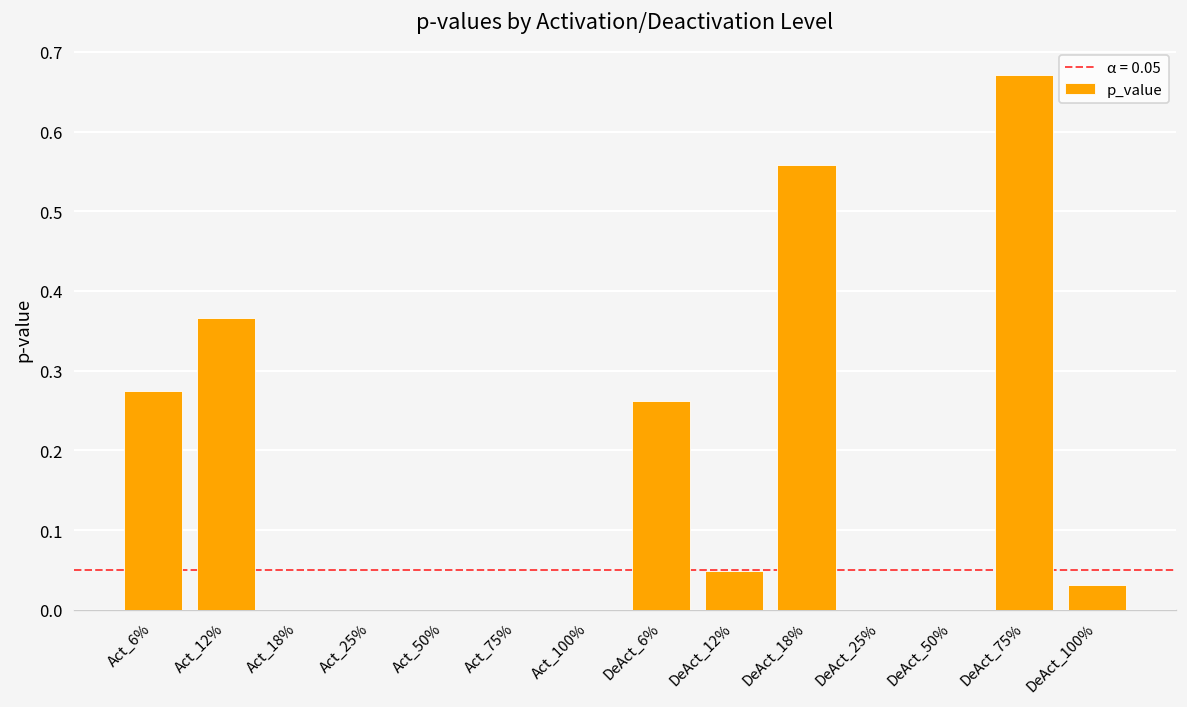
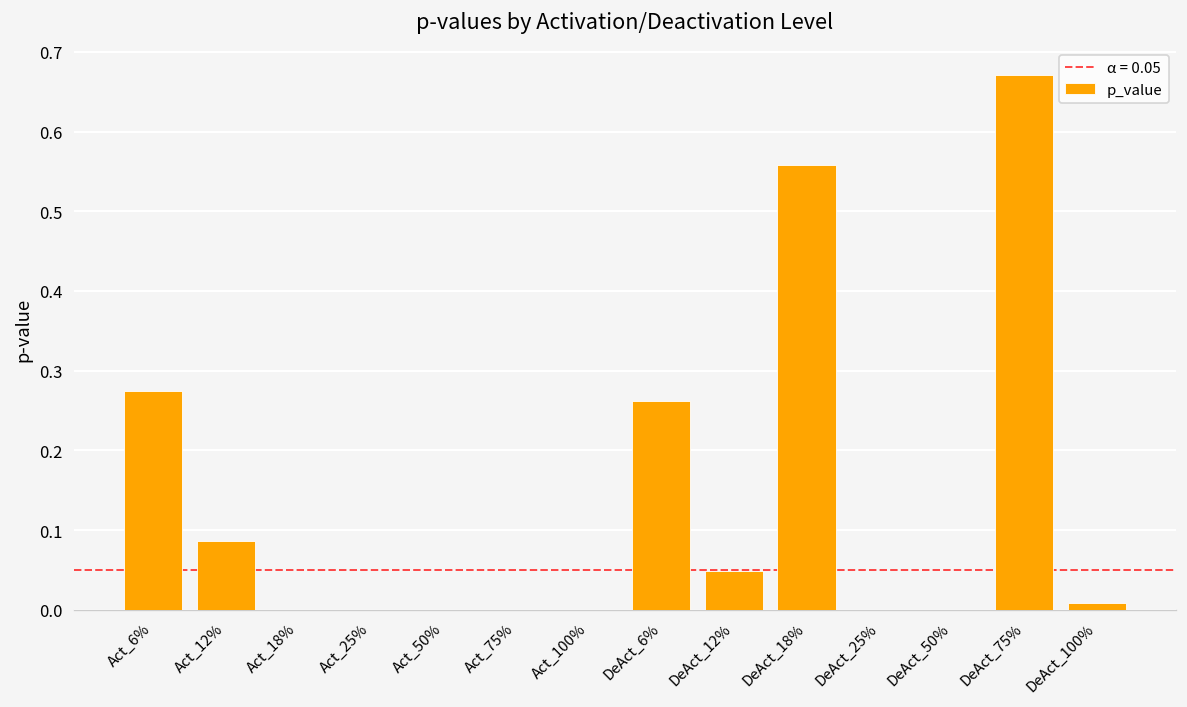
Act_12%: 0.37 -> 0.09
DeAct_100%: 0.03 -> 0.01
